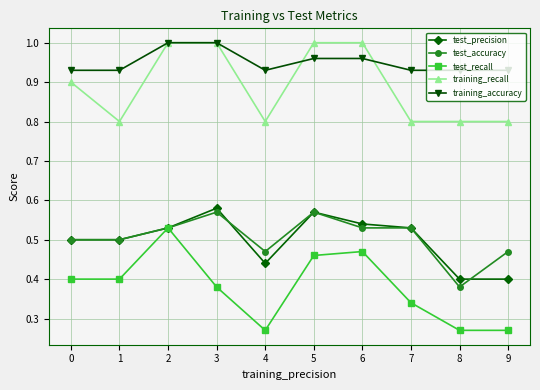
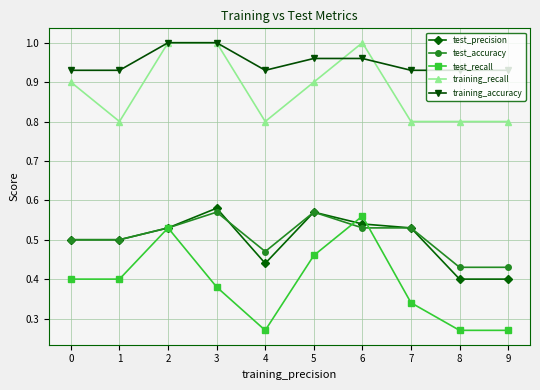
training_recall, 5: 1.0 -> 0.9
test_recall, 6: 0.47 -> 0.56
test_accuracy, 8: 0.38 -> 0.43
test_accuracy, 9: 0.47 -> 0.43
